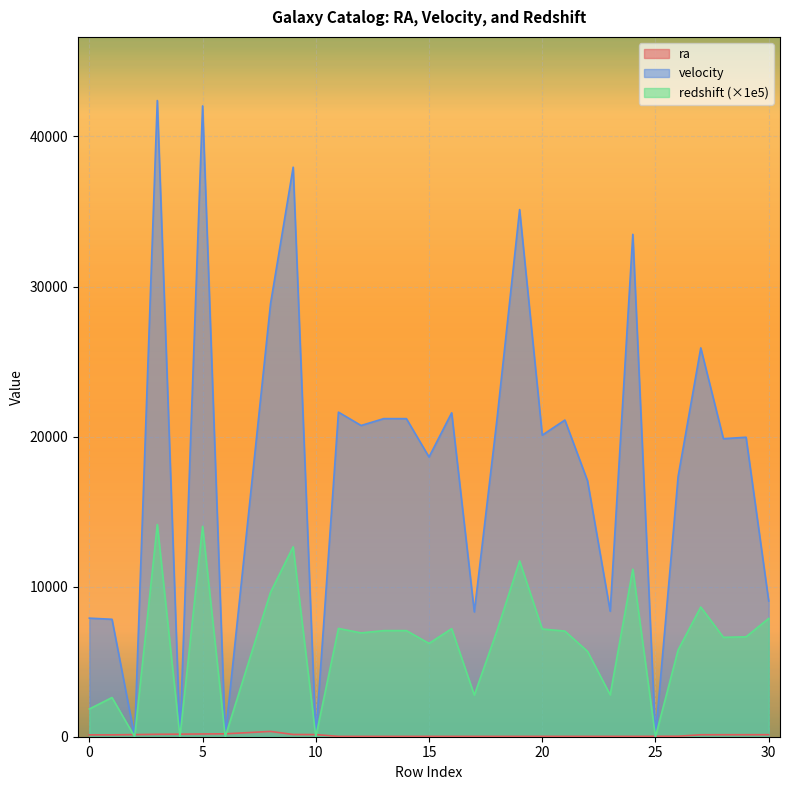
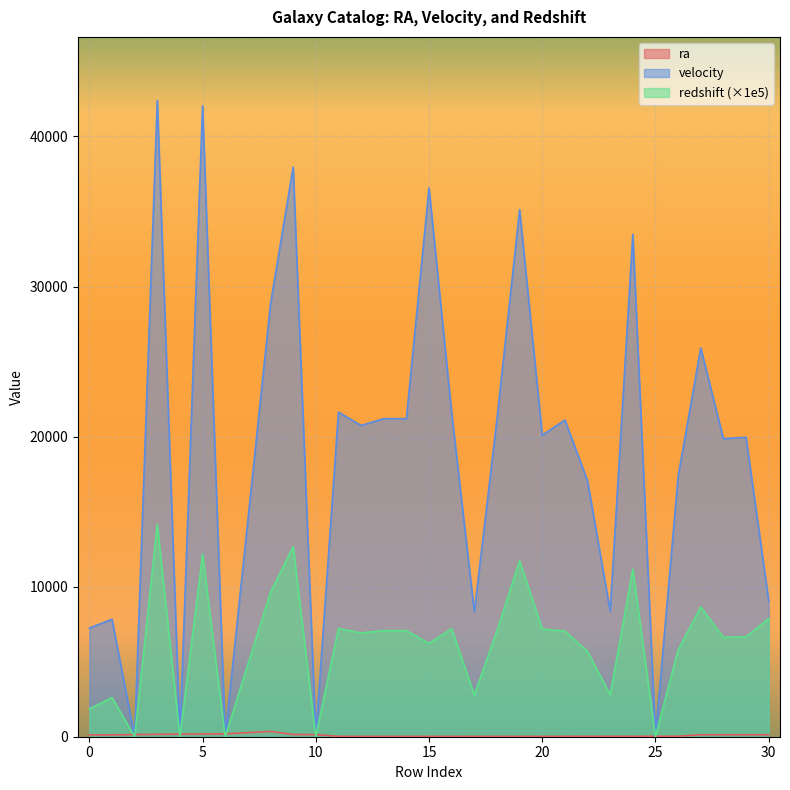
velocity, 0: 7900 -> 7200
redshift (×1e5), 5: 14000 -> 12200
velocity, 15: 18600 -> 36600
